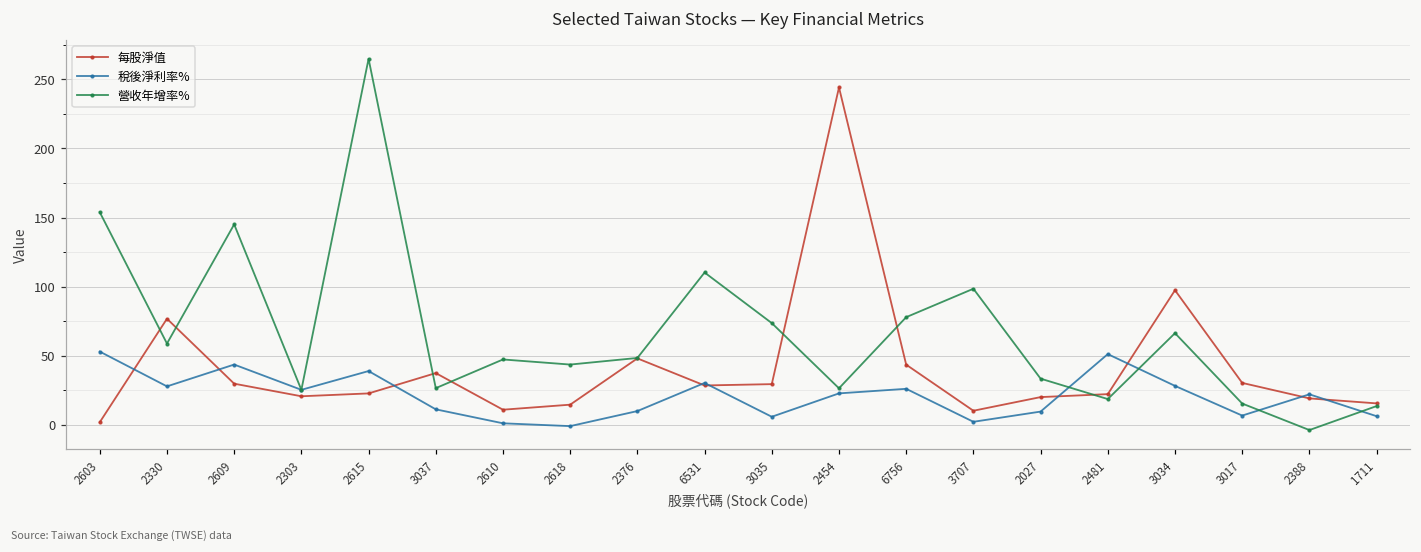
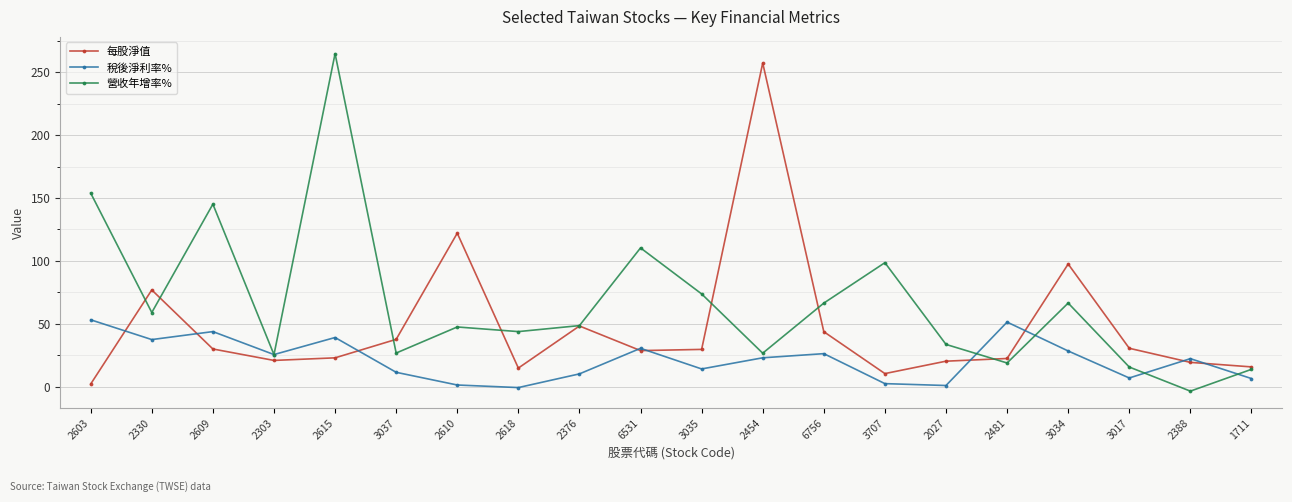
稅後淨利率%, 2330: 28 -> 37
每股淨值, 2610: 11 -> 122
稅後淨利率%, 3035: 6 -> 14
每股淨值, 2454: 244 -> 257
營收年增率%, 6756: 78 -> 66
稅後淨利率%, 2027: 10 -> 1
